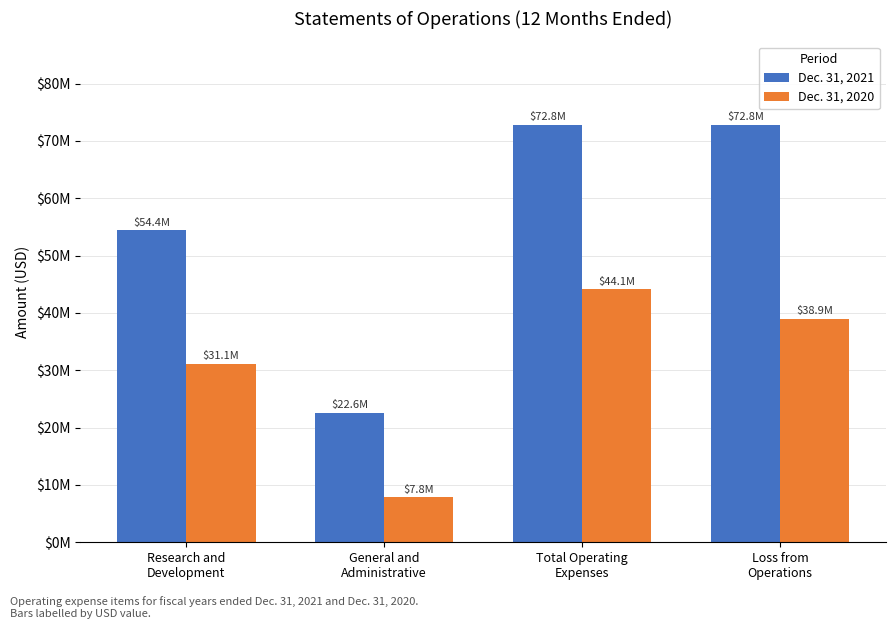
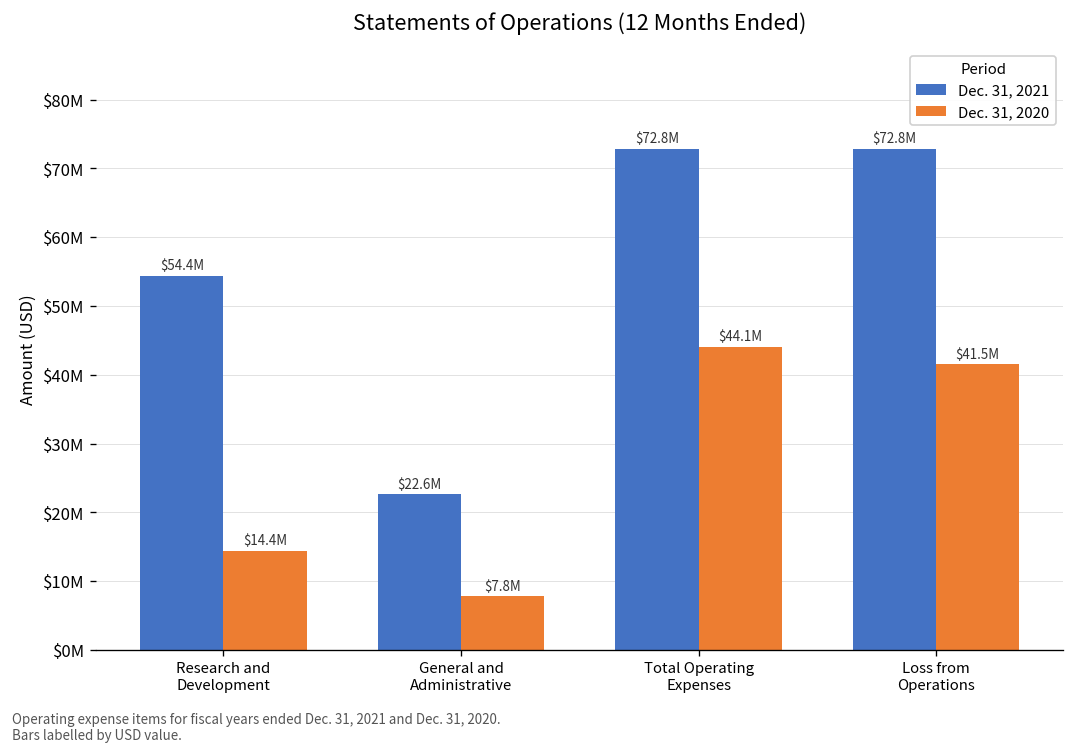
Dec. 31, 2020, Research and Development: $31.1M -> $14.4M
Dec. 31, 2020, Loss from Operations: $38.9M -> $41.5M
